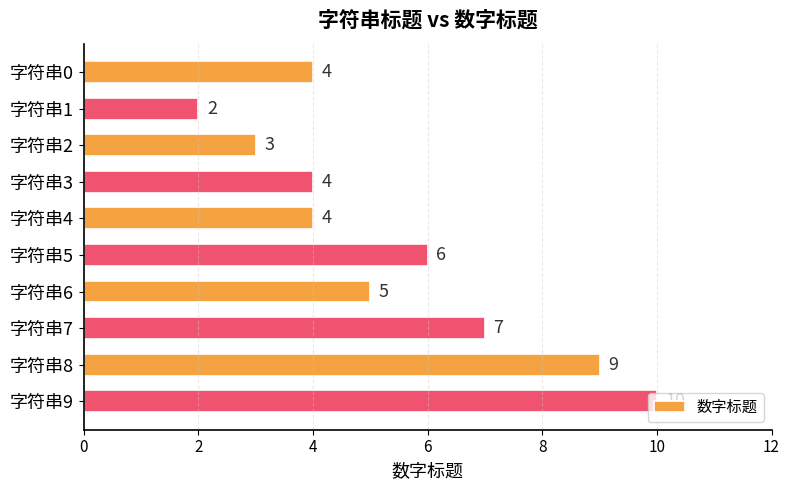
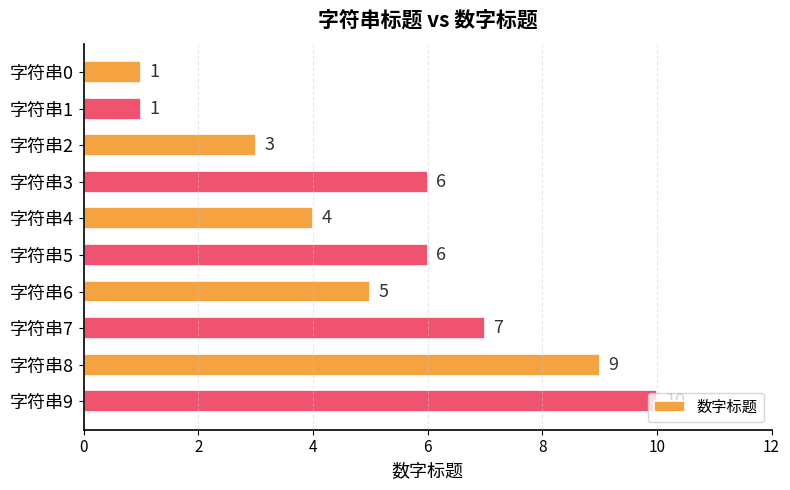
字符串0: 4 -> 1
字符串1: 2 -> 1
字符串3: 4 -> 6
